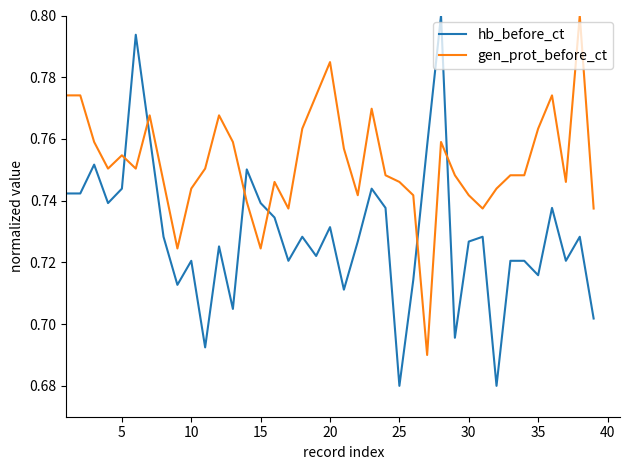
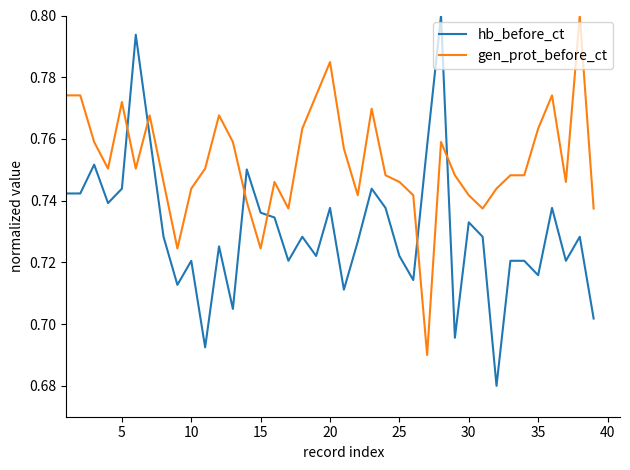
gen_prot_before_ct, 5: 0.755 -> 0.772
hb_before_ct, 15: 0.739 -> 0.736
hb_before_ct, 20: 0.731 -> 0.738
hb_before_ct, 25: 0.680 -> 0.722
hb_before_ct, 30: 0.727 -> 0.733
